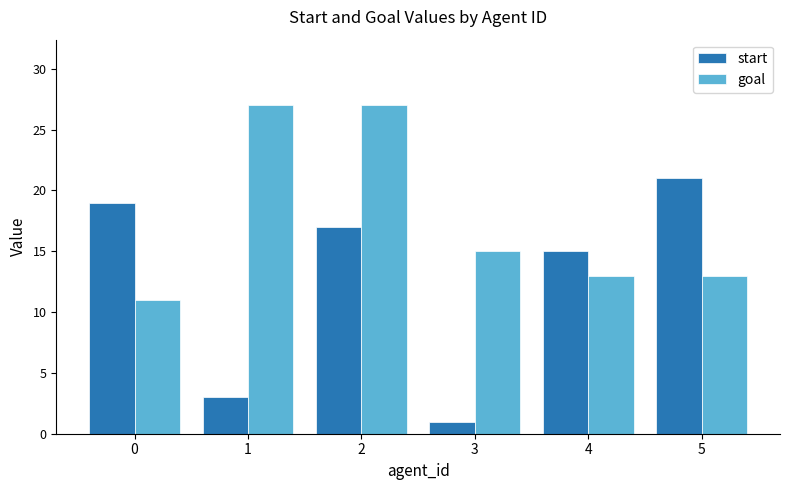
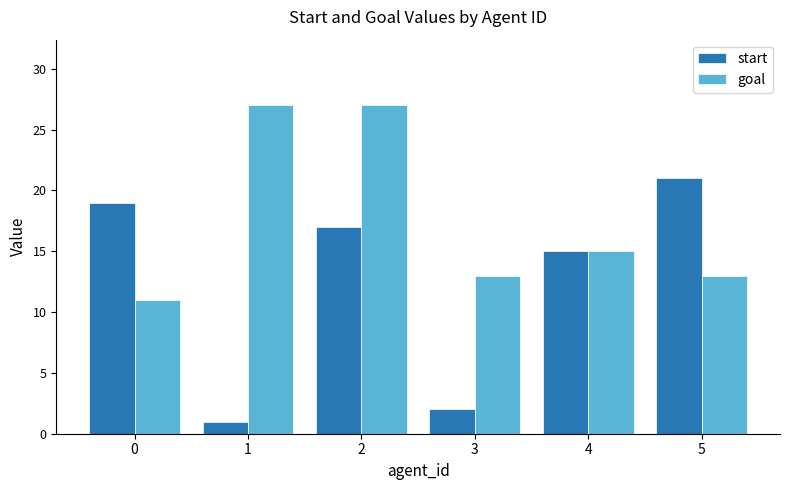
start, 1: 3 -> 1
start, 3: 1 -> 2
goal, 3: 15 -> 13
goal, 4: 13 -> 15
